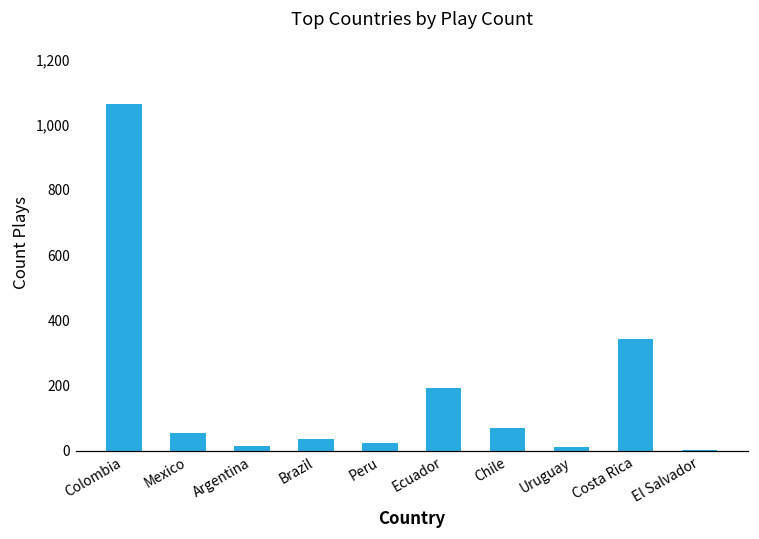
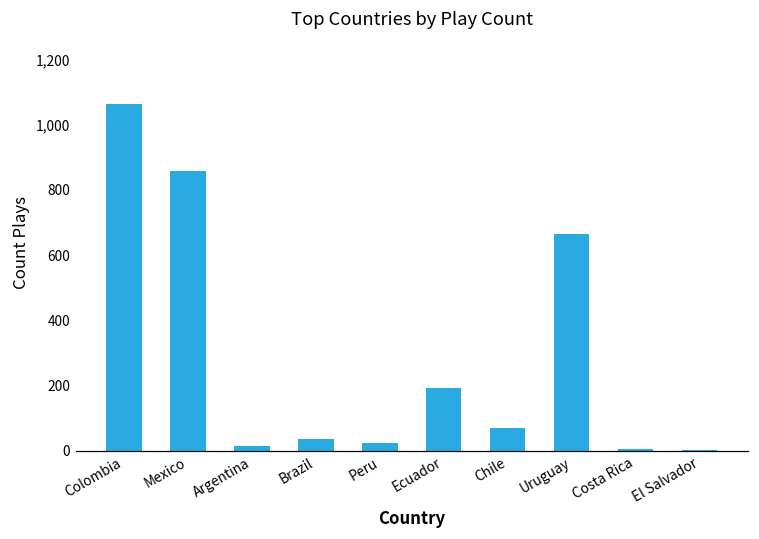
Mexico: 50 -> 860
Uruguay: 10 -> 660
Costa Rica: 340 -> 10
